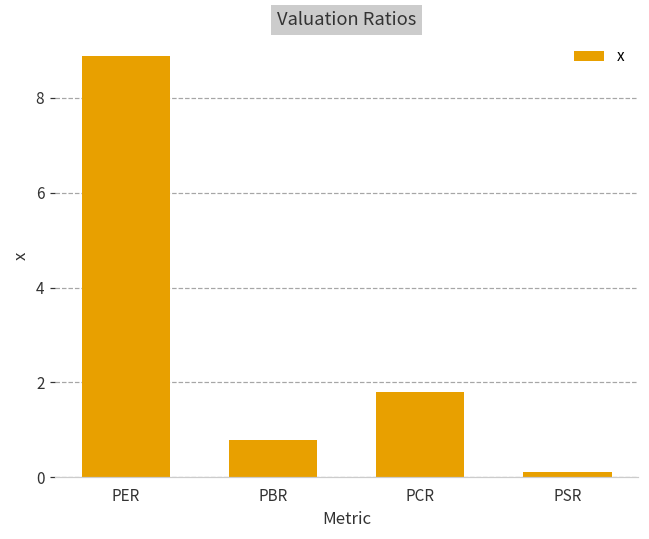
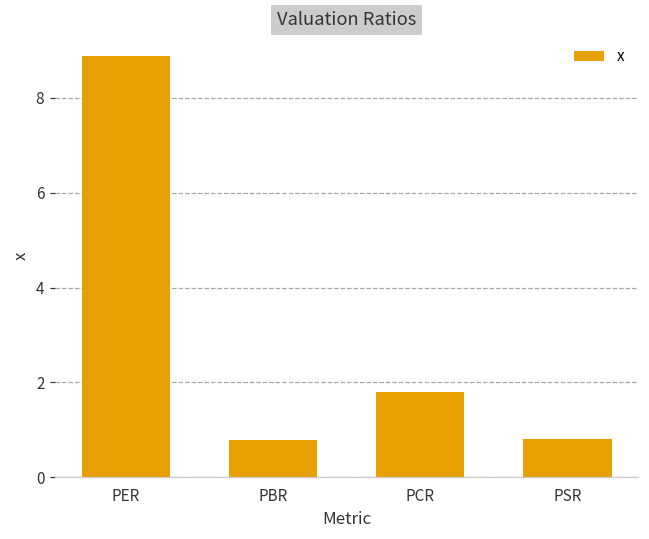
PSR: 0.1 -> 0.8
